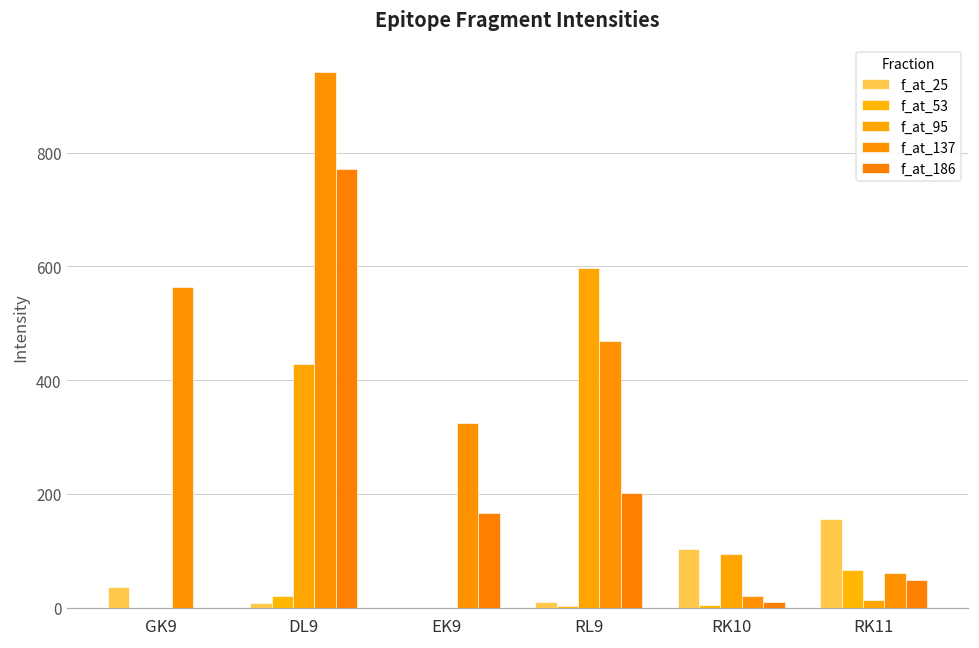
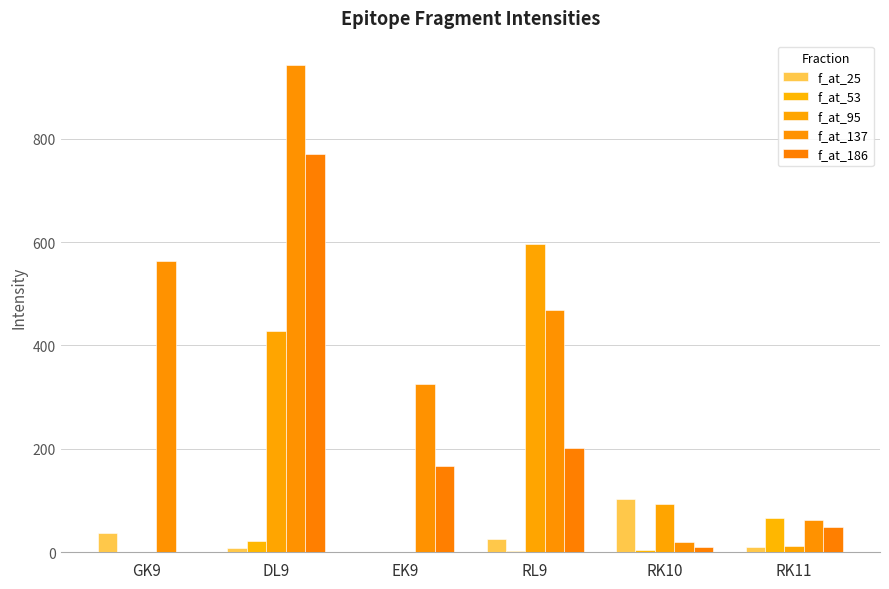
f_at_25, RL9: 10 -> 30
f_at_25, RK11: 160 -> 10
